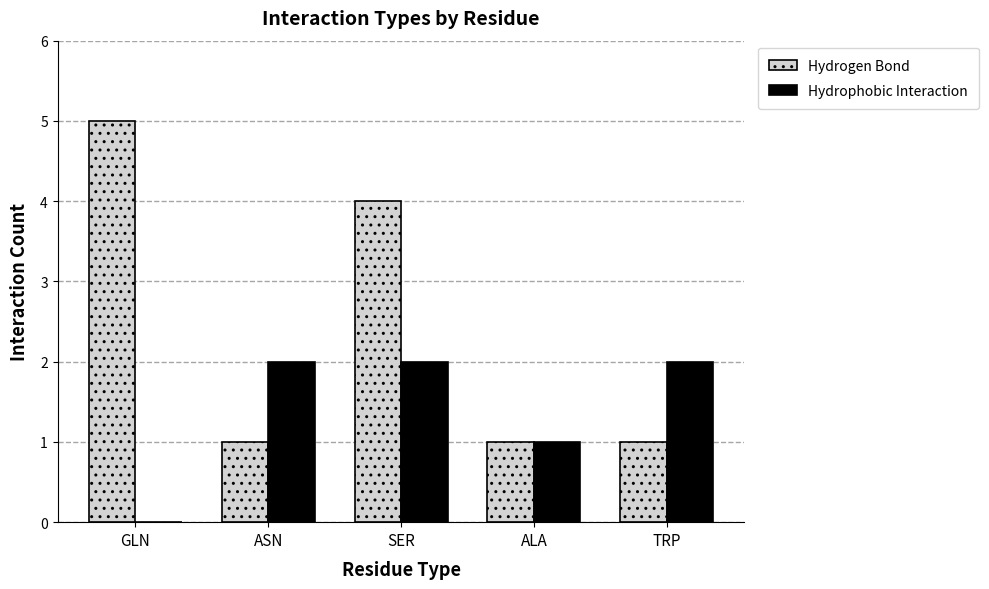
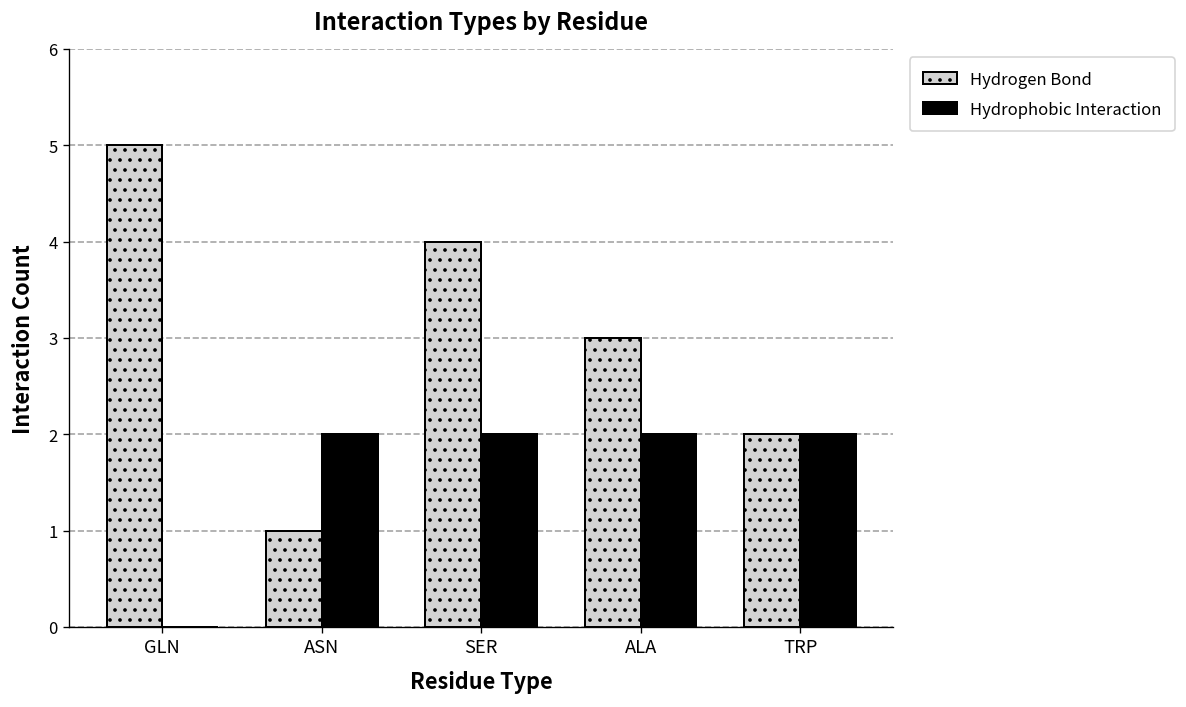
Hydrogen Bond, ALA: 1 -> 3
Hydrophobic Interaction, ALA: 1 -> 2
Hydrogen Bond, TRP: 1 -> 2
